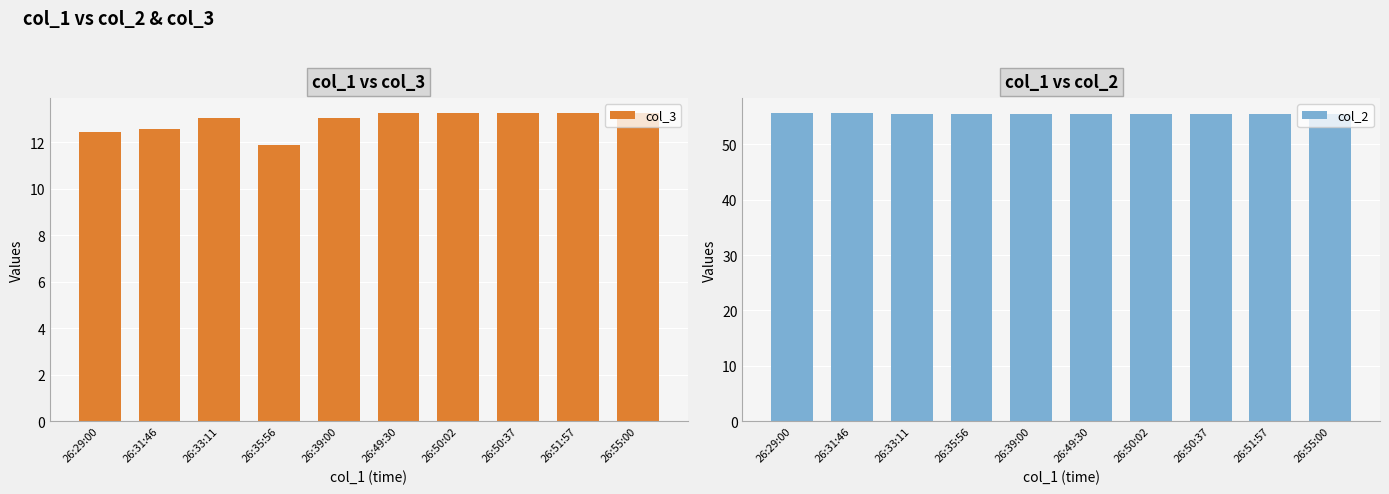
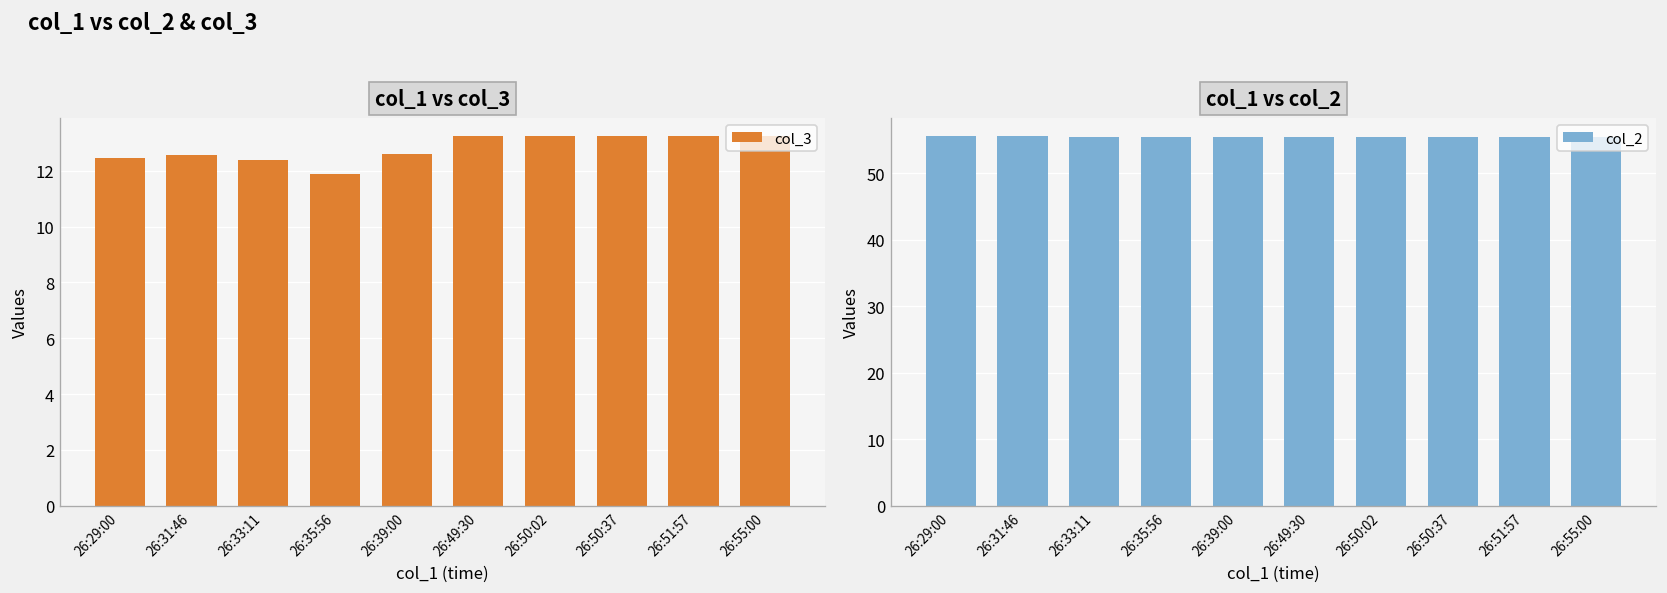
col_1 vs col_3, 26:33:11: 13.0 -> 12.4
col_1 vs col_3, 26:39:00: 13.1 -> 12.6
